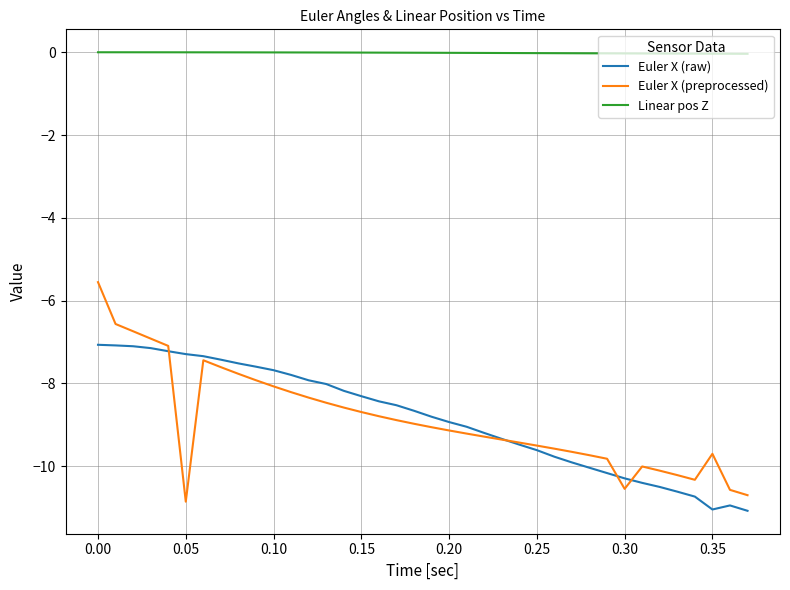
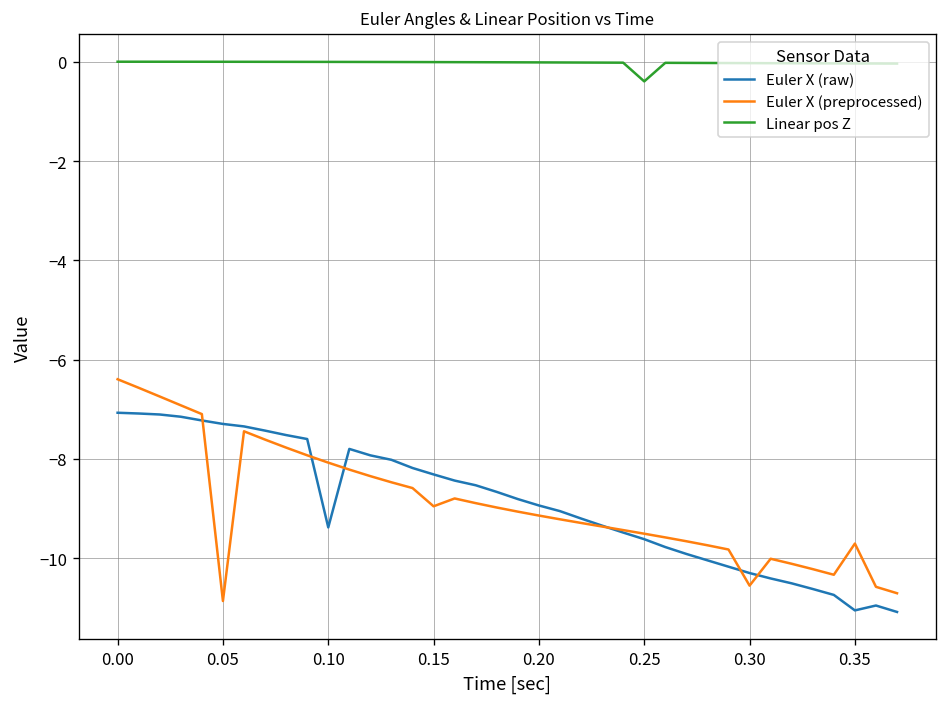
Euler X (preprocessed), 0.00: -5.6 -> -6.4
Euler X (raw), 0.10: -7.7 -> -9.4
Euler X (preprocessed), 0.15: -8.7 -> -9.0
Linear pos Z, 0.25: 0.0 -> -0.4
